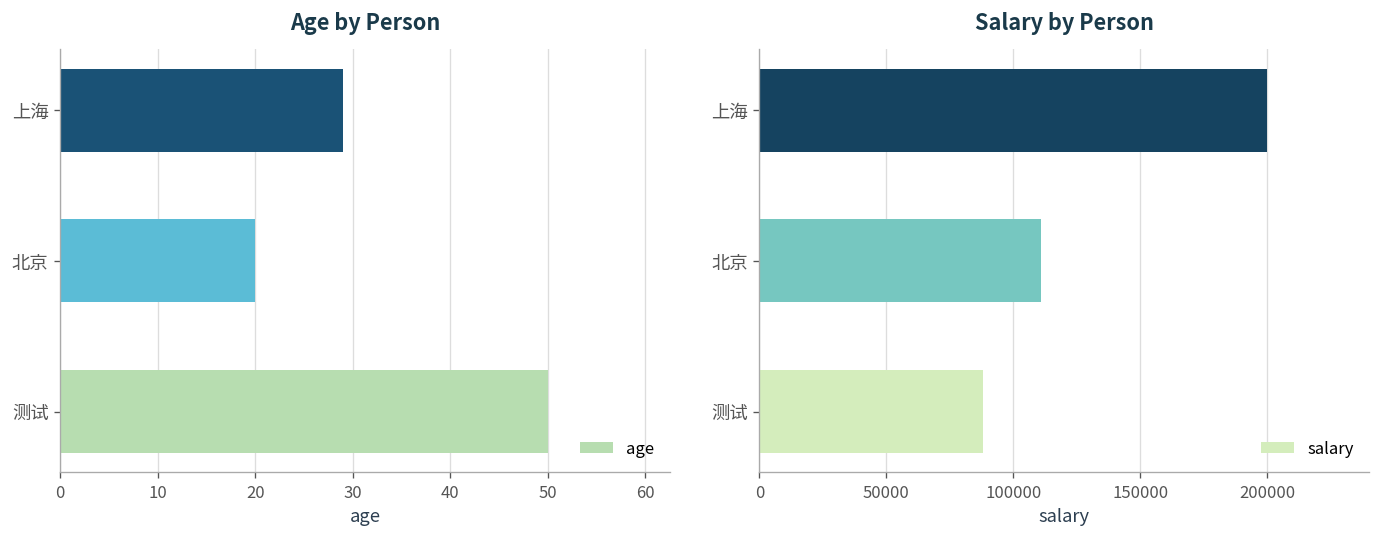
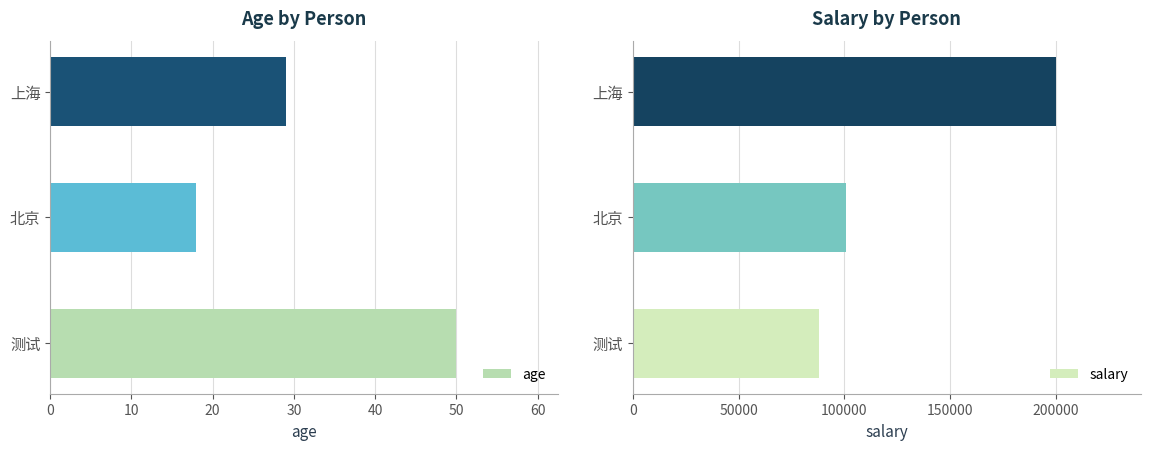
Age by Person, 北京: 20 -> 18
Salary by Person, 北京: 111000 -> 101000
